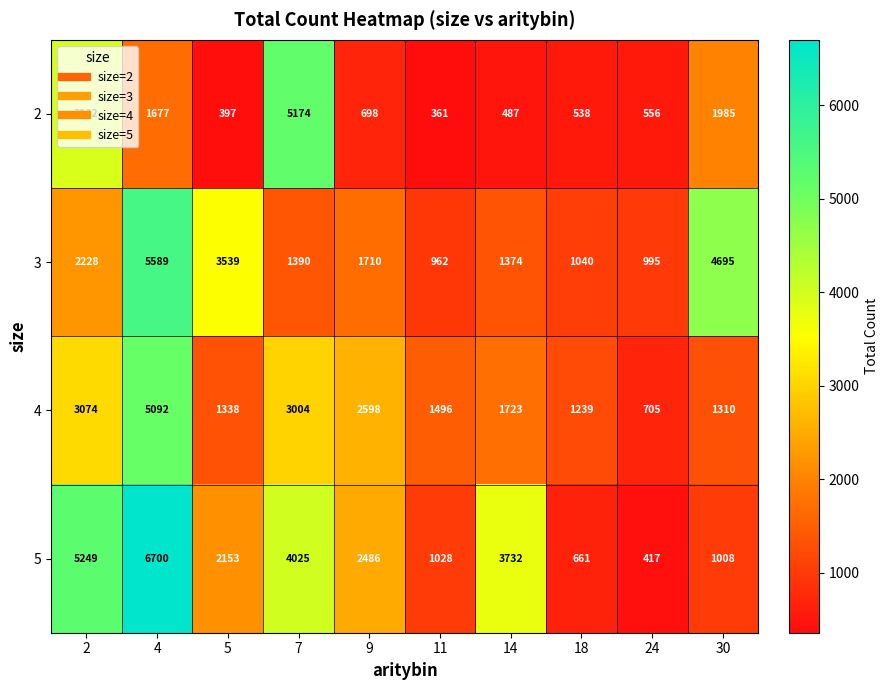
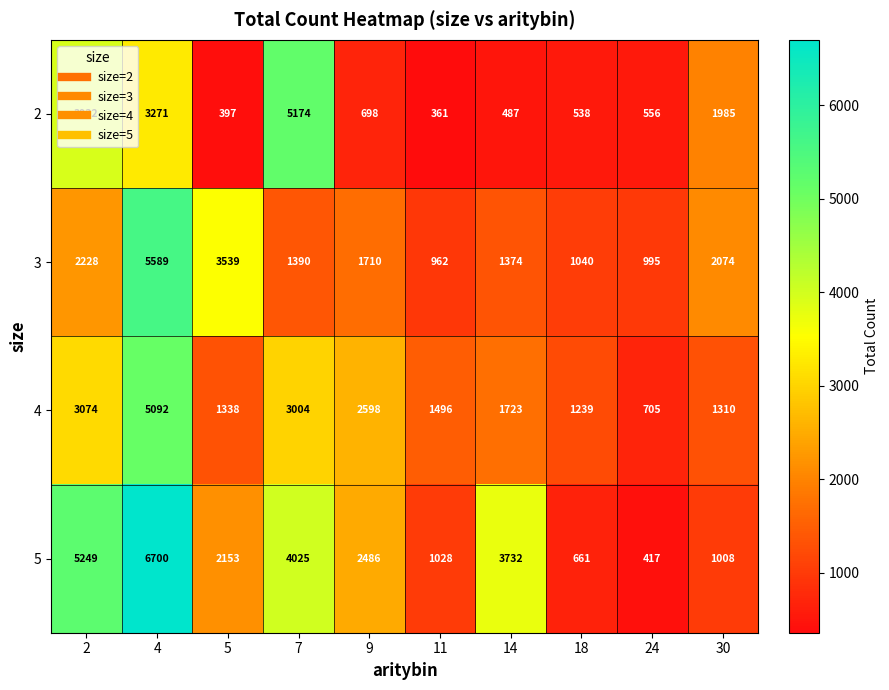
2, 4: 1677 -> 3271
3, 30: 4695 -> 2074
